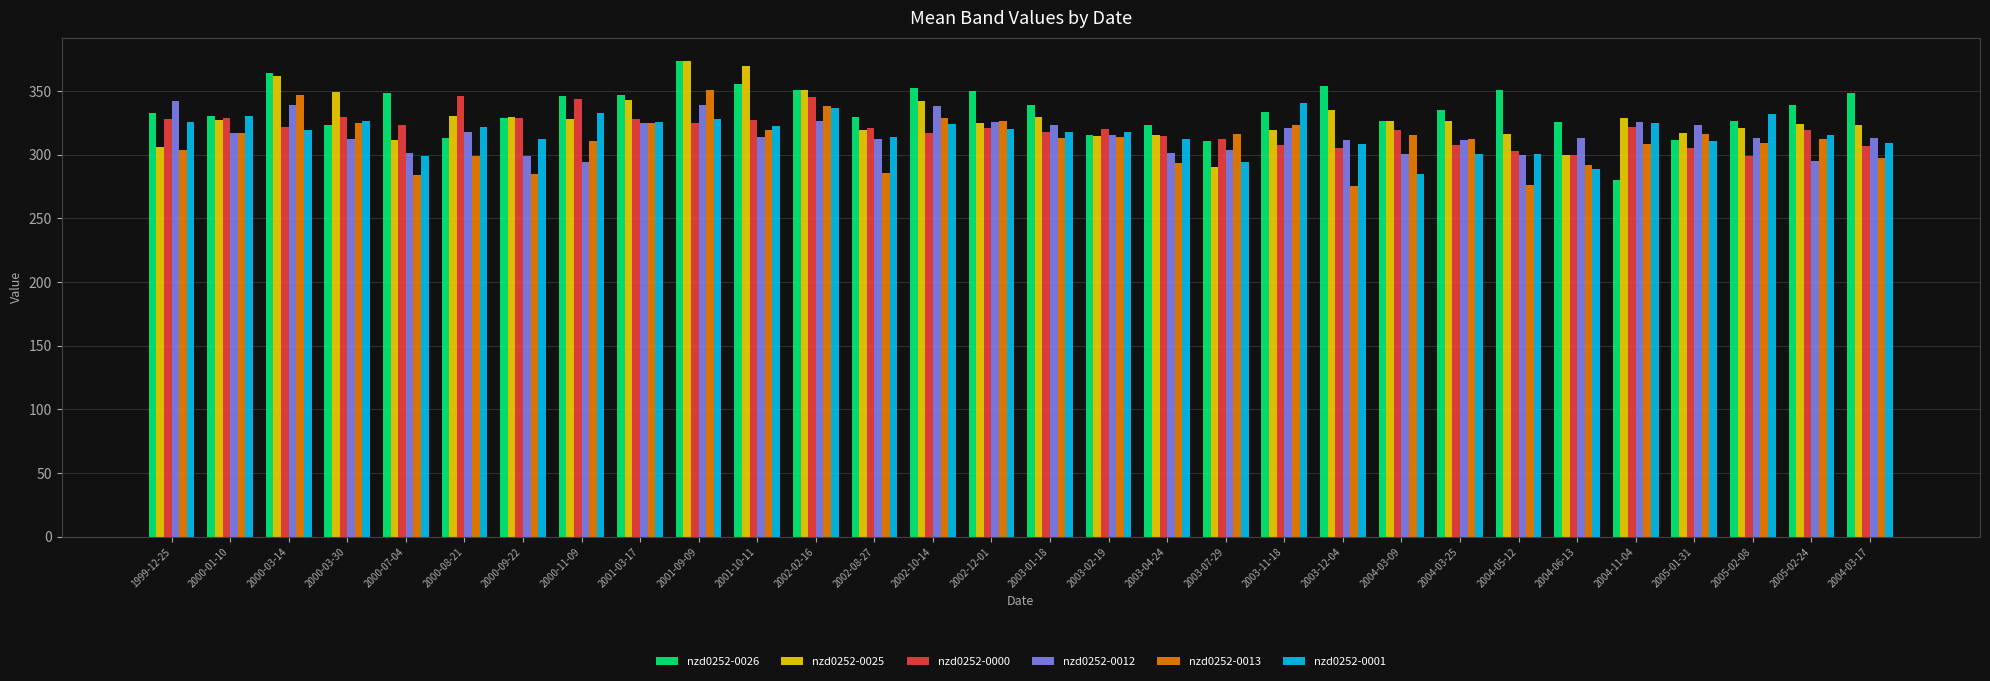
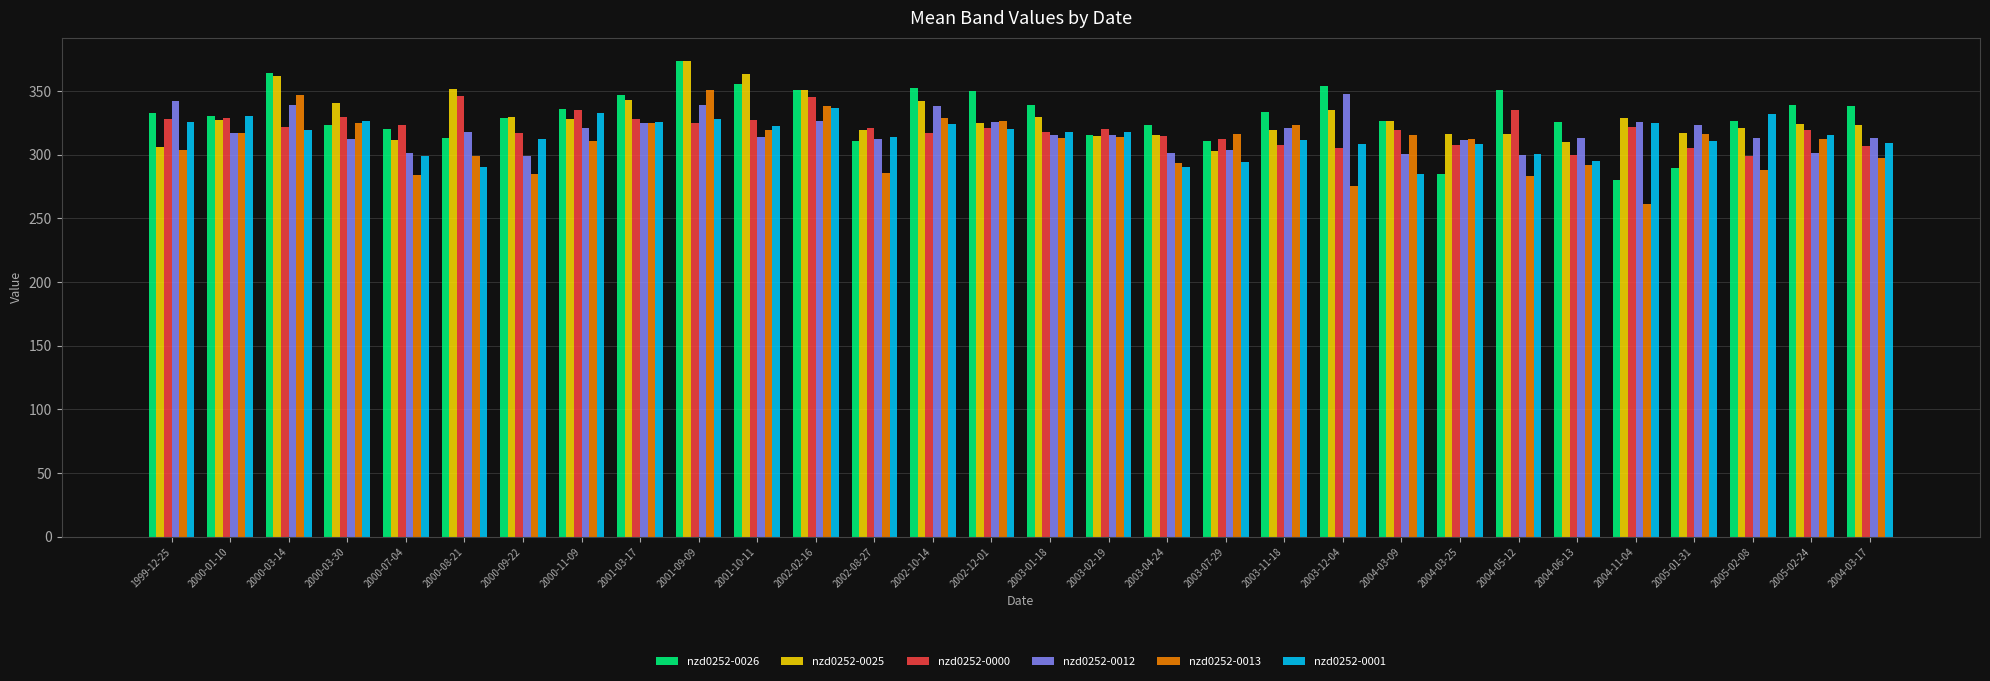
nzd0252-0025, 2000-03-30: 349 -> 341
nzd0252-0026, 2000-07-04: 348 -> 320
nzd0252-0025, 2000-08-21: 331 -> 351
nzd0252-0001, 2000-08-21: 322 -> 290
nzd0252-0000, 2000-09-22: 329 -> 317
nzd0252-0026, 2000-11-09: 346 -> 336
nzd0252-0000, 2000-11-09: 344 -> 335
nzd0252-0012, 2000-11-09: 295 -> 321
nzd0252-0025, 2001-10-11: 370 -> 363
nzd0252-0026, 2002-08-27: 329 -> 310
nzd0252-0012, 2003-01-18: 323 -> 316
nzd0252-0001, 2003-04-24: 312 -> 290
nzd0252-0025, 2003-07-29: 291 -> 303
nzd0252-0001, 2003-11-18: 341 -> 311
nzd0252-0012, 2003-12-04: 311 -> 348
nzd0252-0026, 2004-03-25: 335 -> 285
nzd0252-0025, 2004-03-25: 327 -> 316
nzd0252-0001, 2004-03-25: 301 -> 308
nzd0252-0000, 2004-05-12: 303 -> 335
nzd0252-0013, 2004-05-12: 276 -> 283
nzd0252-0025, 2004-06-13: 299 -> 310
nzd0252-0001, 2004-06-13: 288 -> 295
nzd0252-0013, 2004-11-04: 308 -> 261
nzd0252-0026, 2005-01-31: 311 -> 290
nzd0252-0013, 2005-02-08: 309 -> 288
nzd0252-0012, 2005-02-24: 295 -> 301
nzd0252-0026, 2004-03-17: 349 -> 338
